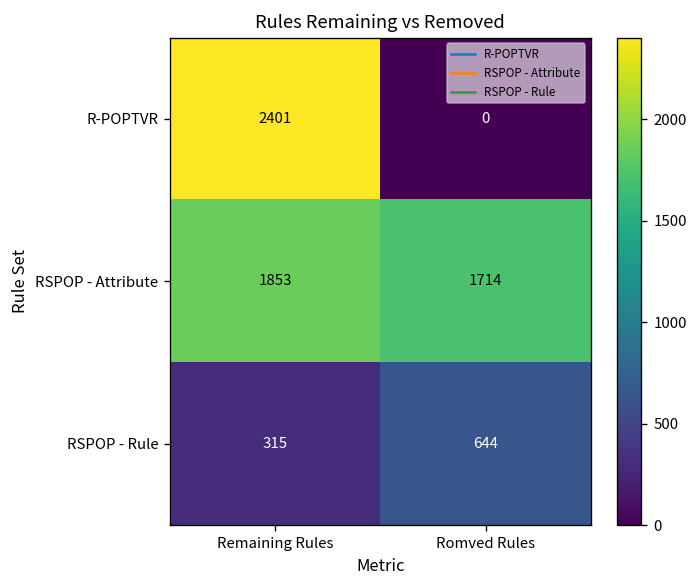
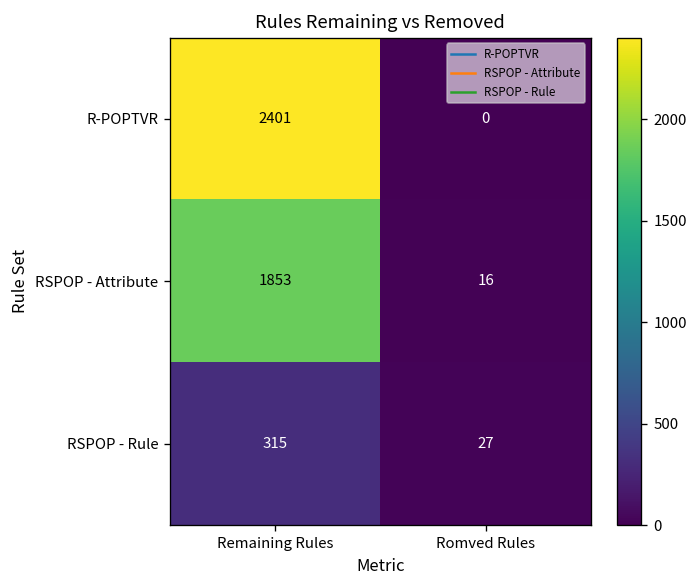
RSPOP - Attribute, Romved Rules: 1714 -> 16
RSPOP - Rule, Romved Rules: 644 -> 27
